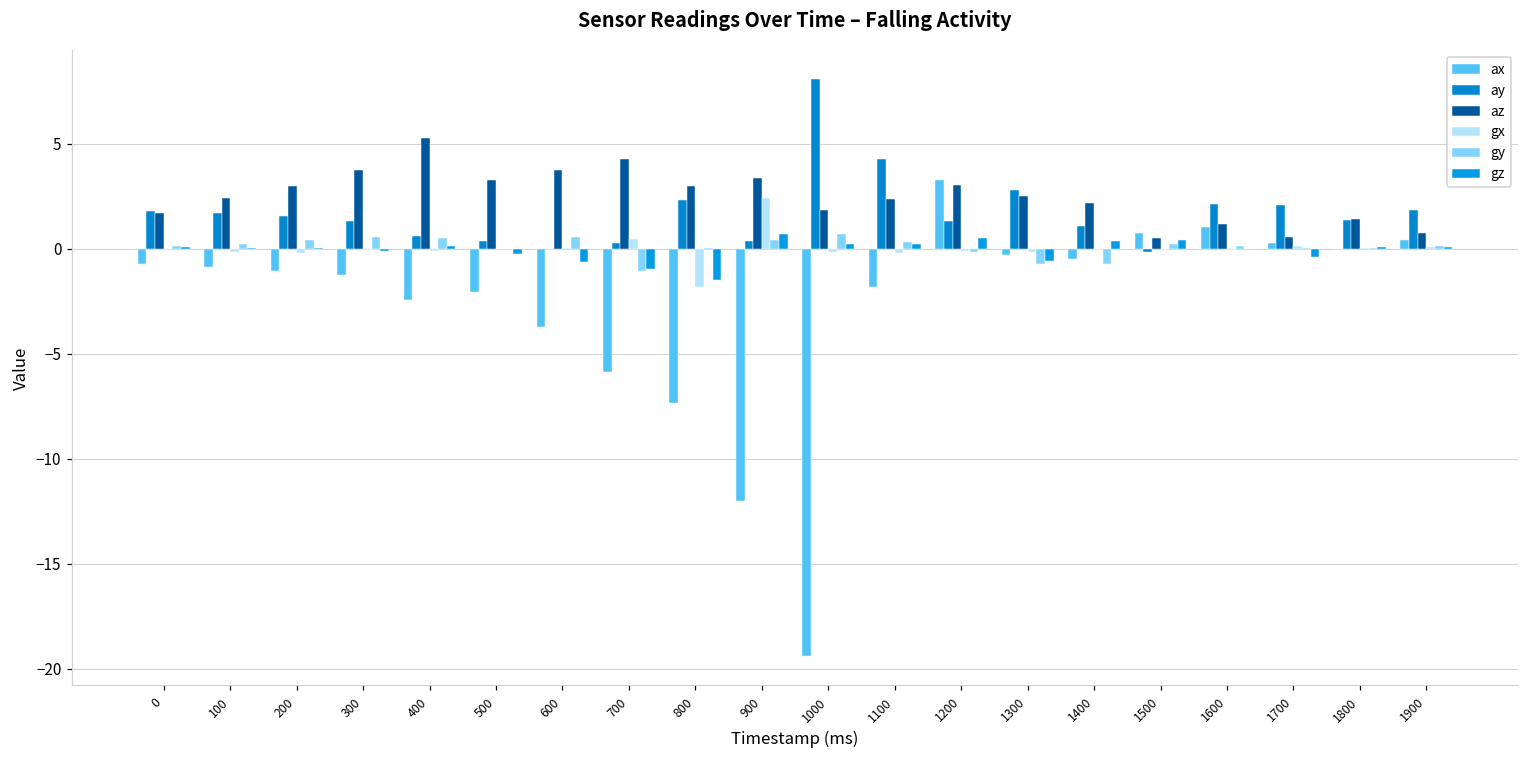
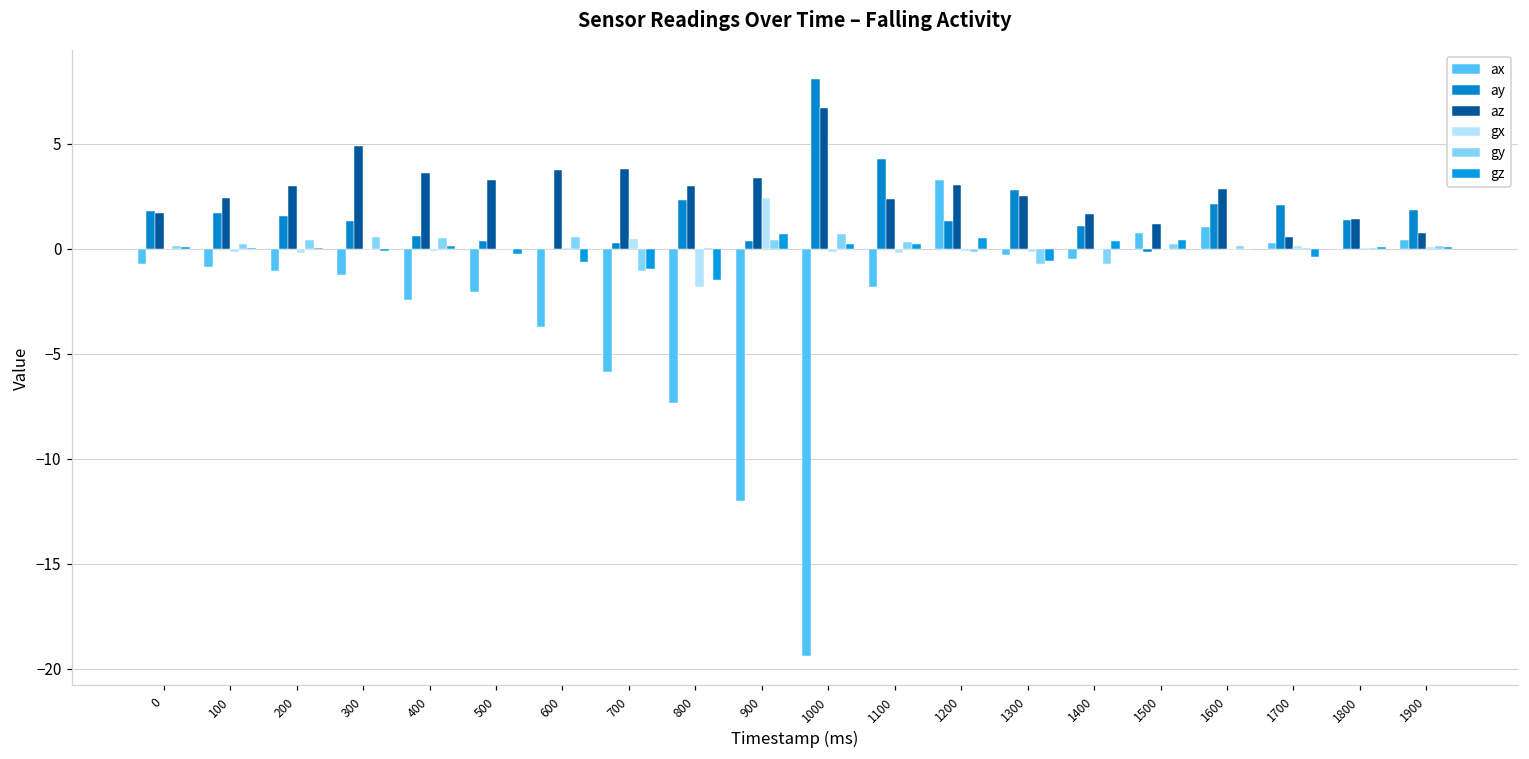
az, 300: 3.8 -> 4.9
az, 400: 5.3 -> 3.6
az, 700: 4.2 -> 3.8
az, 1000: 1.9 -> 6.7
az, 1400: 2.2 -> 1.6
az, 1500: 0.5 -> 1.2
az, 1600: 1.2 -> 2.8
